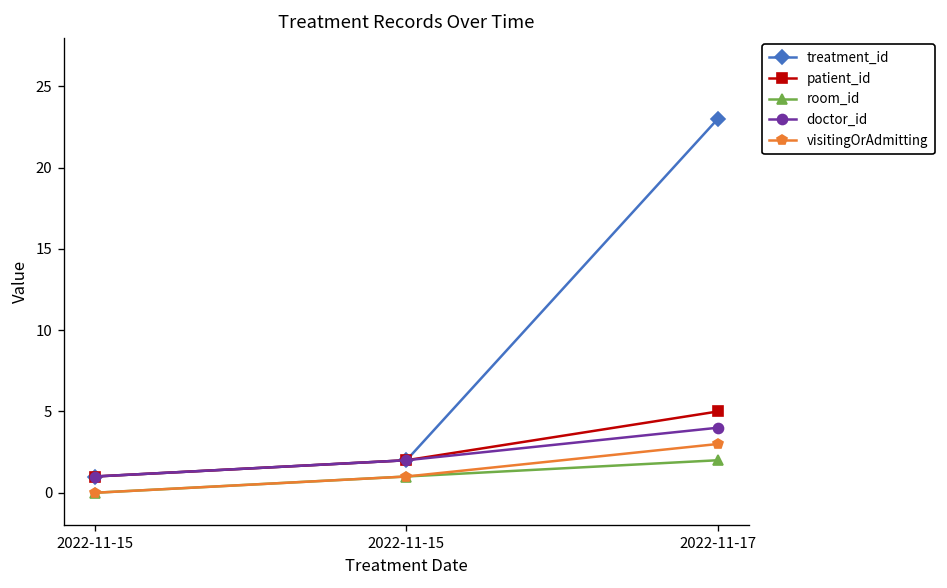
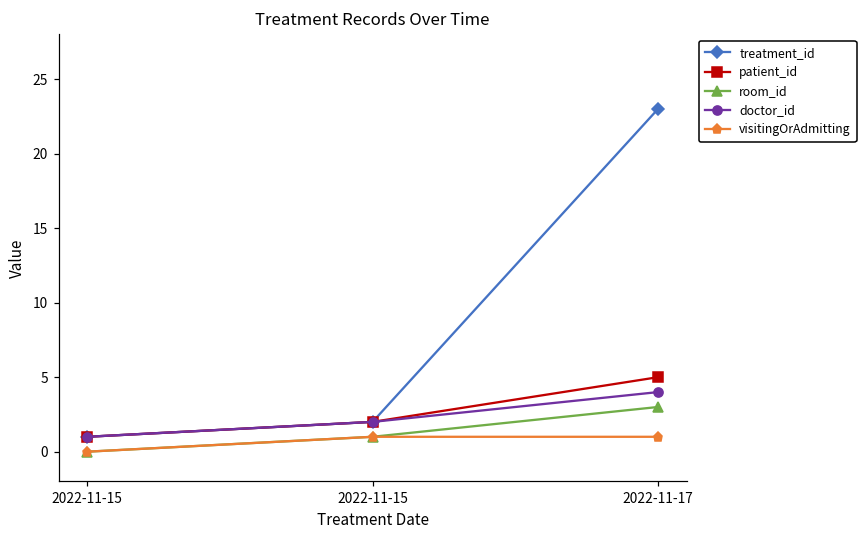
room_id, 2022-11-17: 2 -> 3
visitingOrAdmitting, 2022-11-17: 3 -> 1
